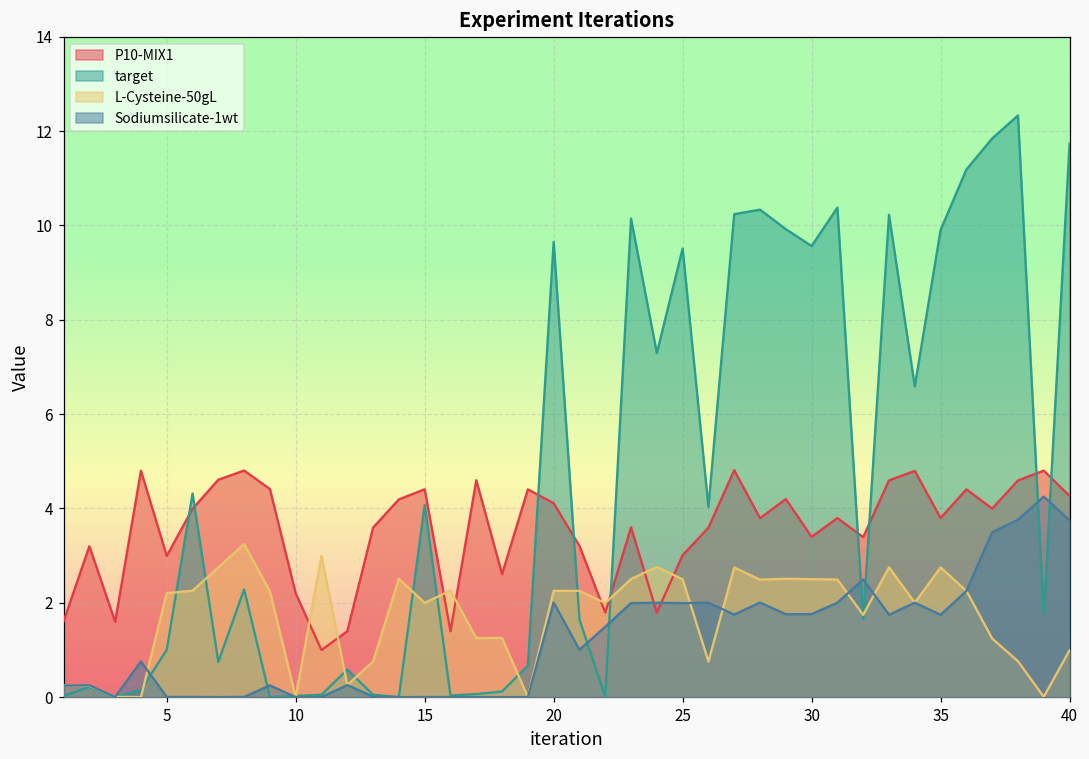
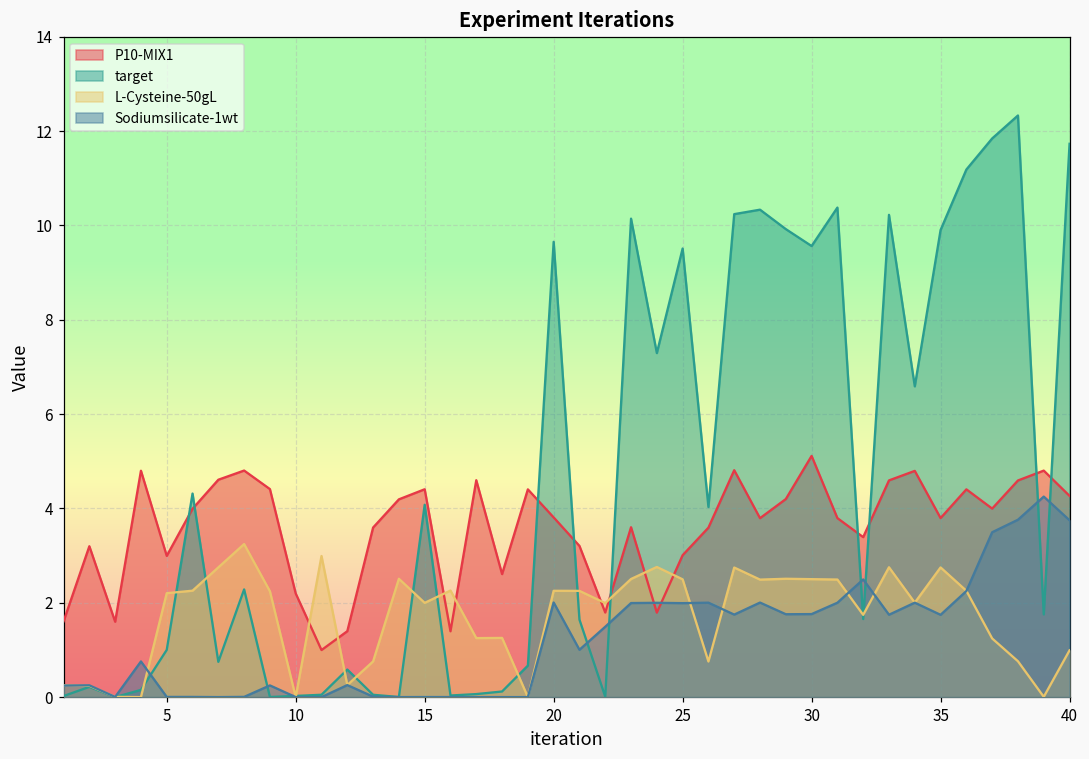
P10-MIX1, 20: 4.1 -> 3.8
P10-MIX1, 30: 3.4 -> 5.1
